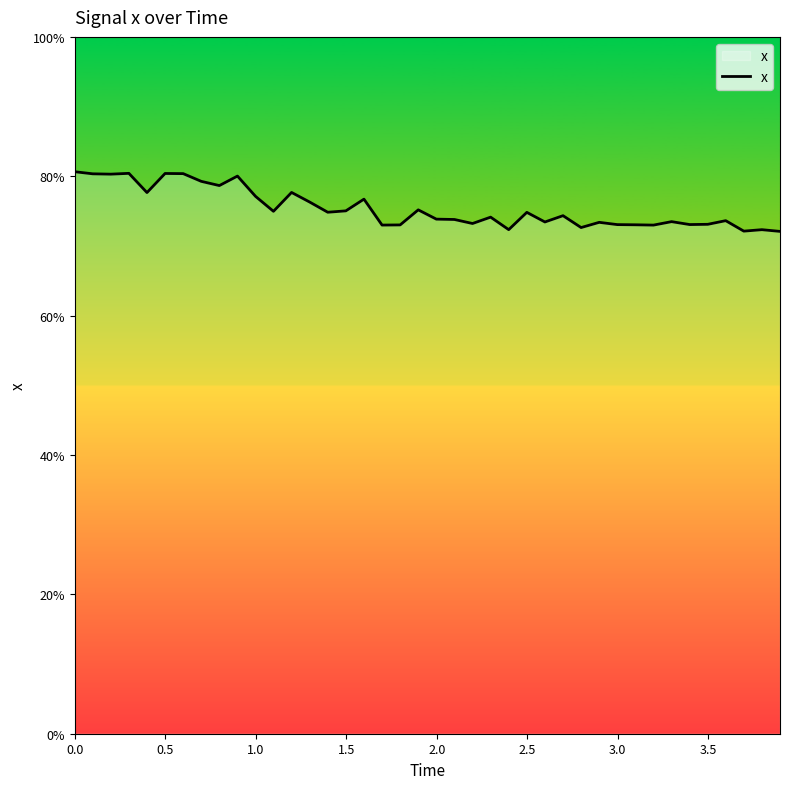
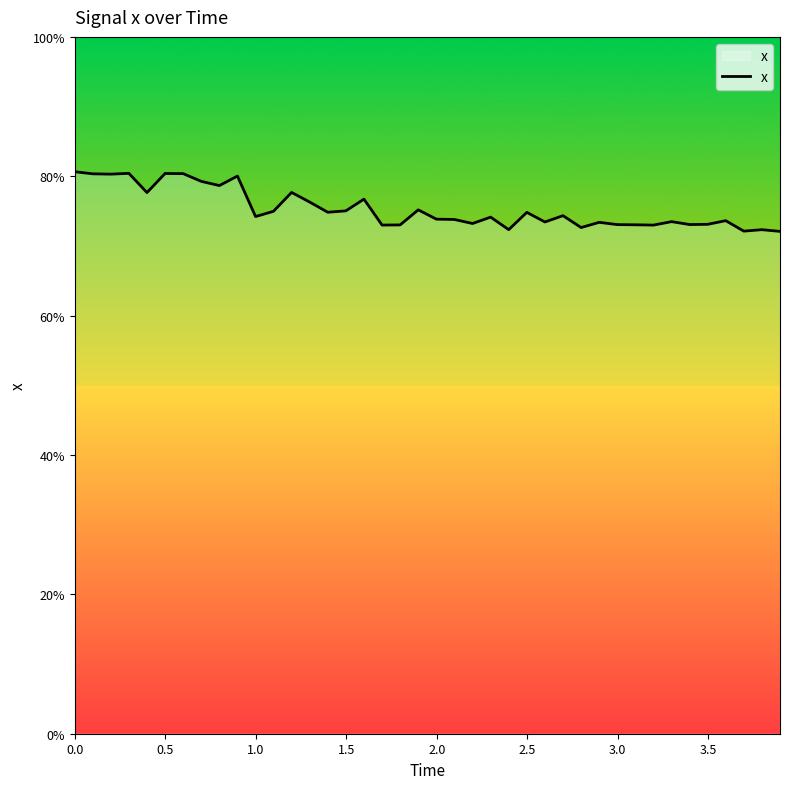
1.0: 77% -> 74%
